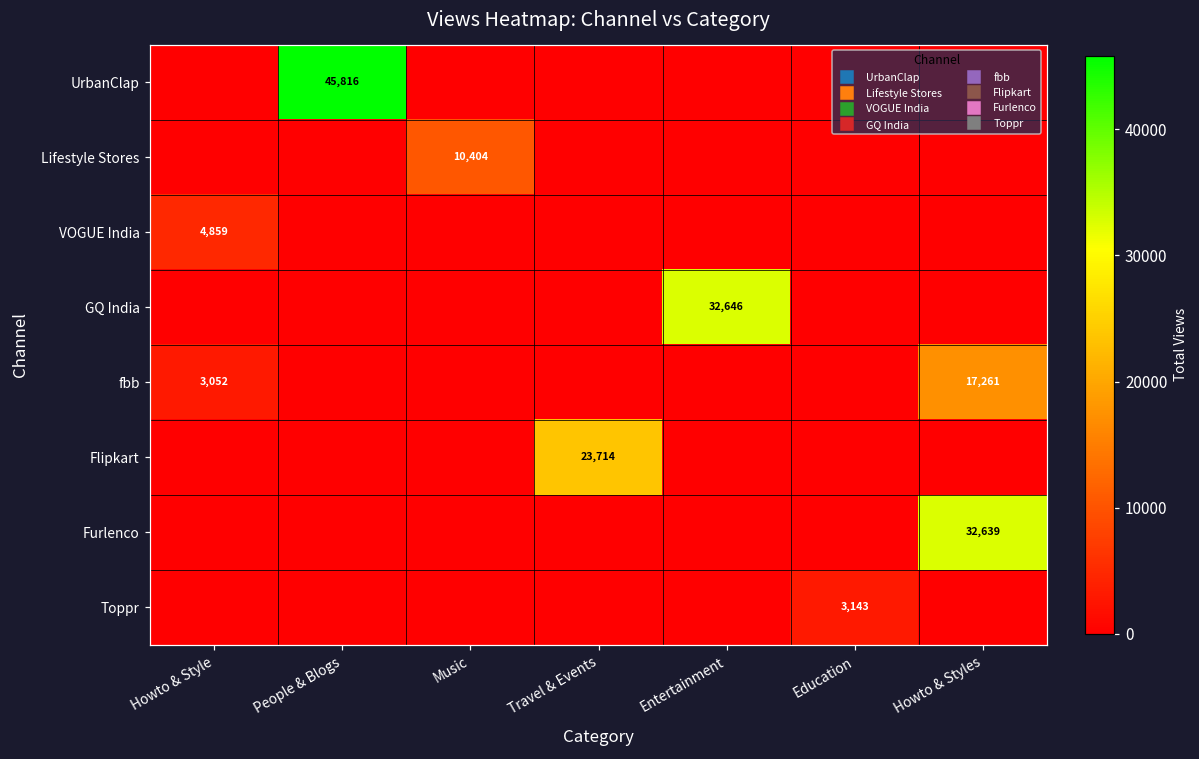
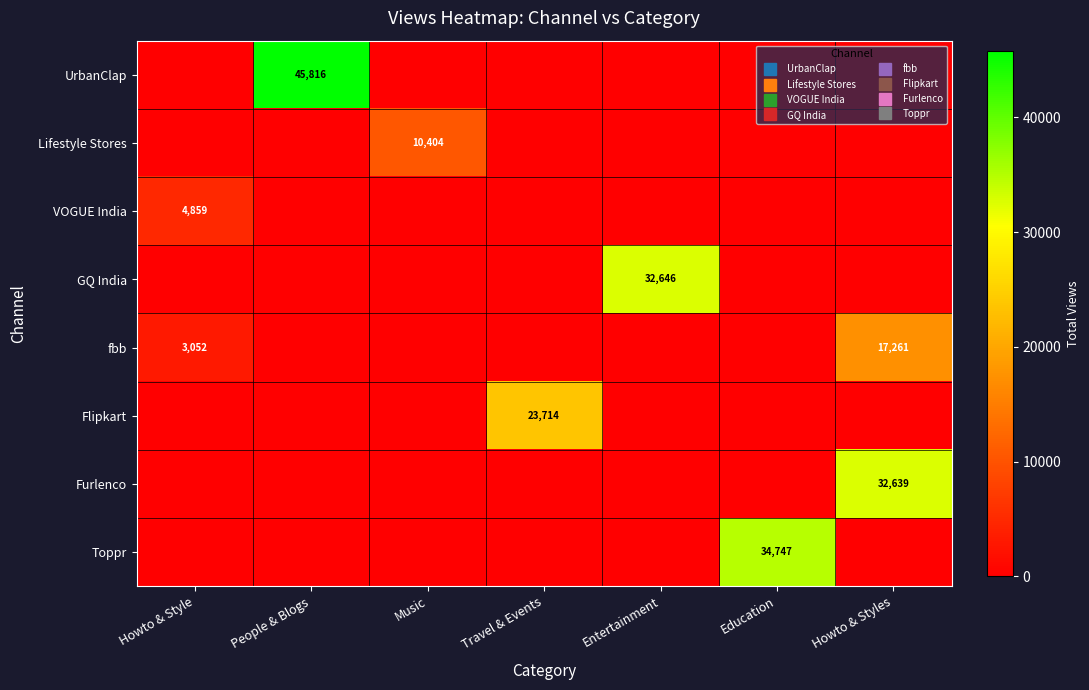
Toppr, Education: 3,143 -> 34,747
